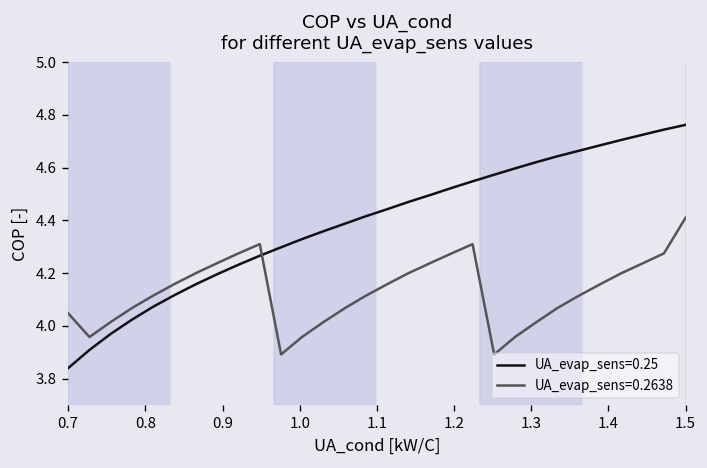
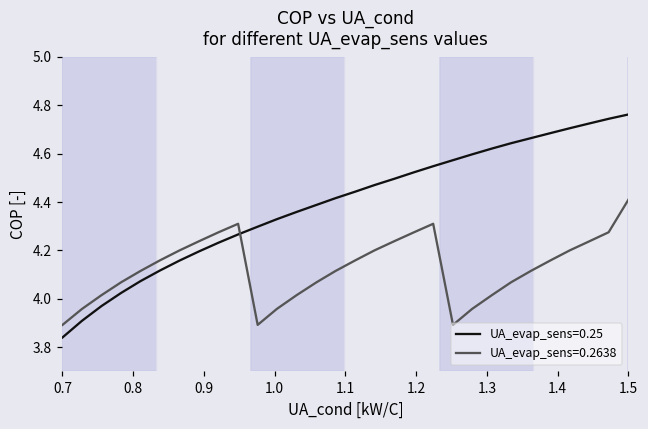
UA_evap_sens=0.2638, 0.7: 4.05 -> 3.89
